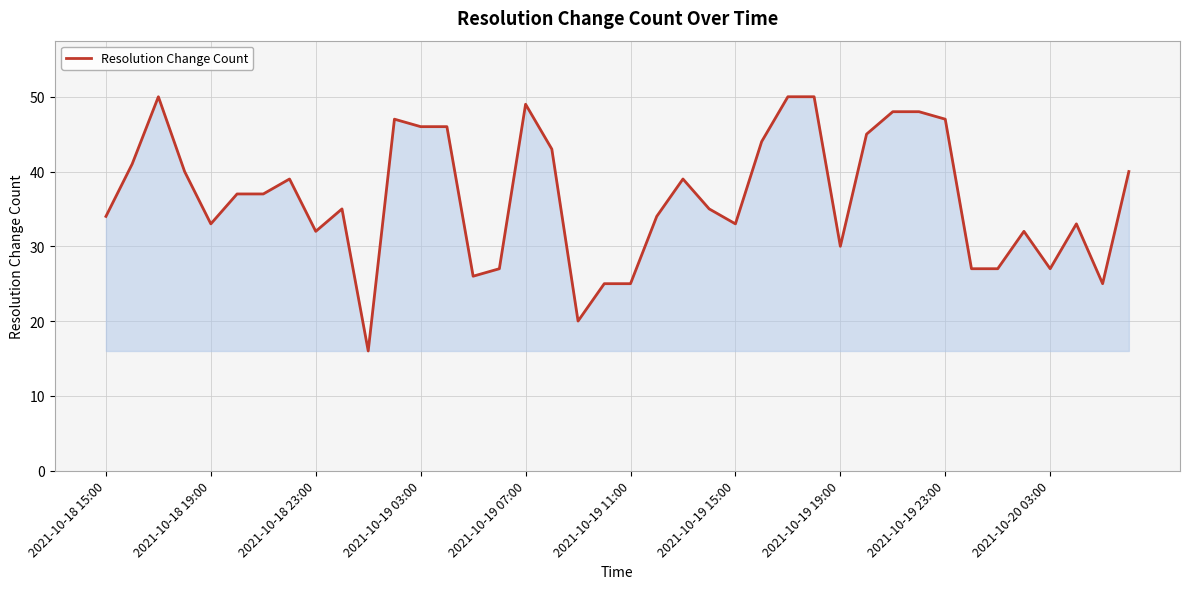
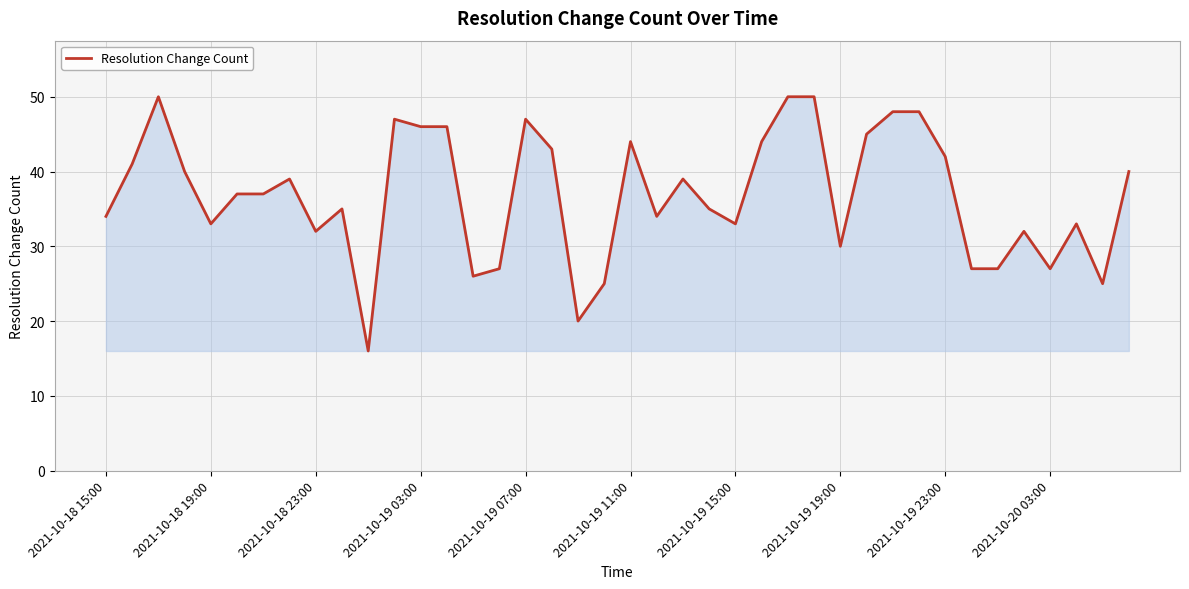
2021-10-19 07:00: 49 -> 47
2021-10-19 11:00: 25 -> 44
2021-10-19 23:00: 47 -> 42
